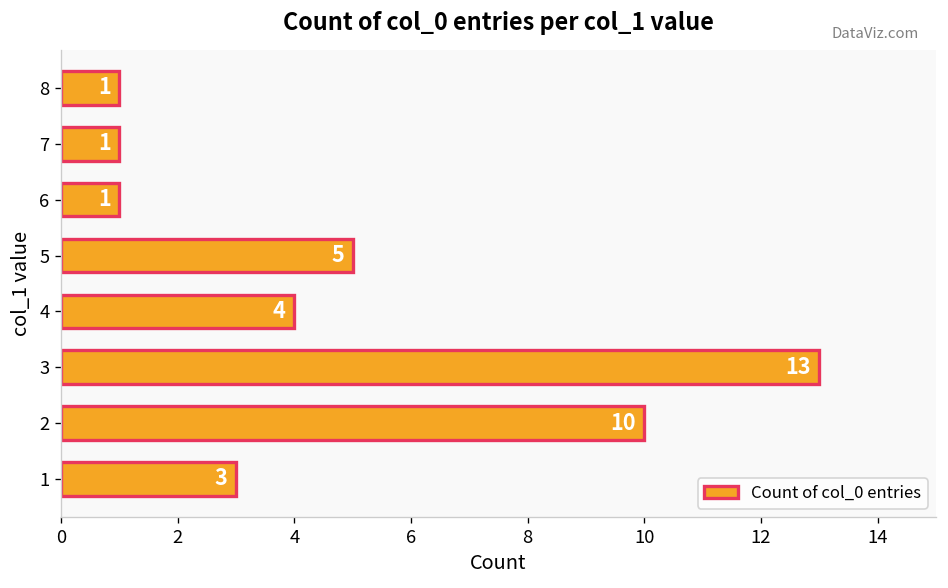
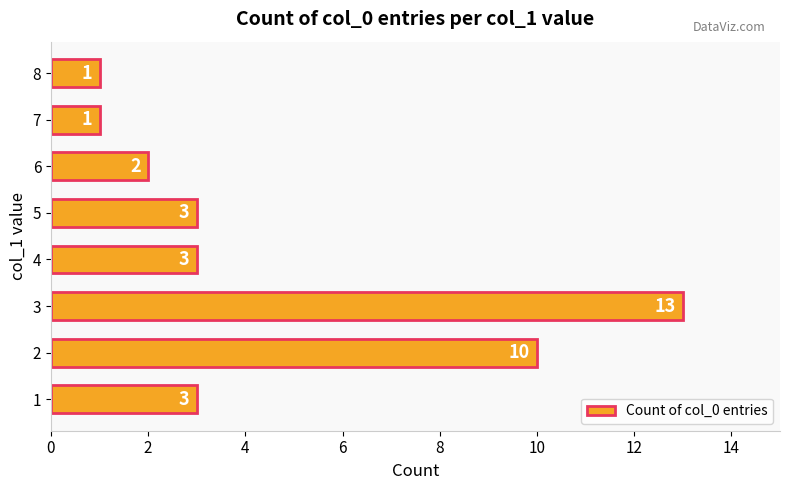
6: 1 -> 2
5: 5 -> 3
4: 4 -> 3
